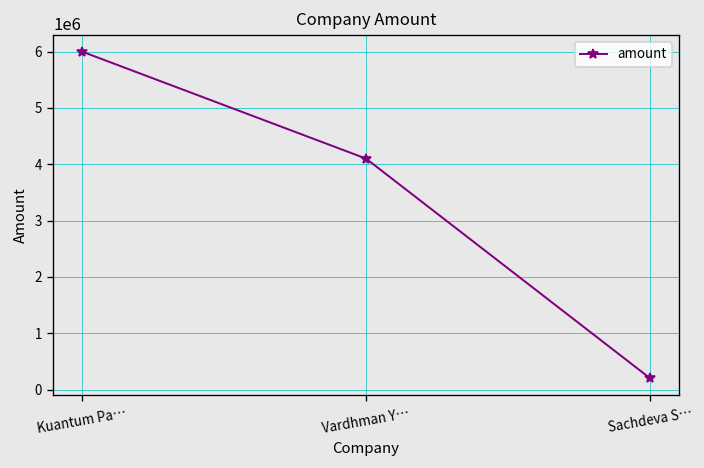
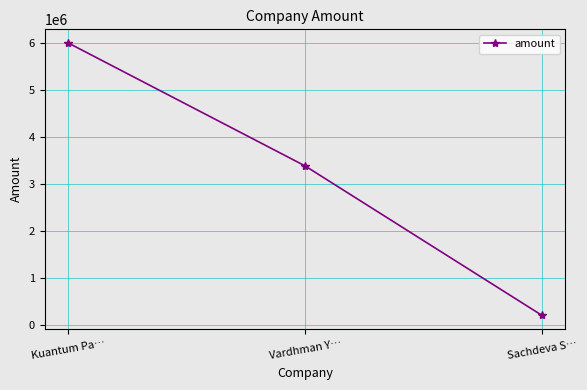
Vardhman Y…: 4100000 -> 3400000
